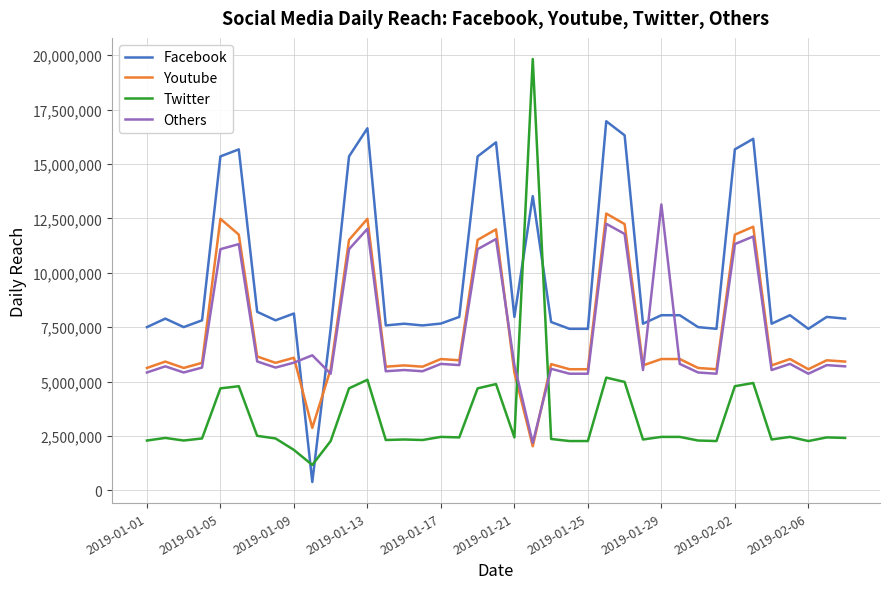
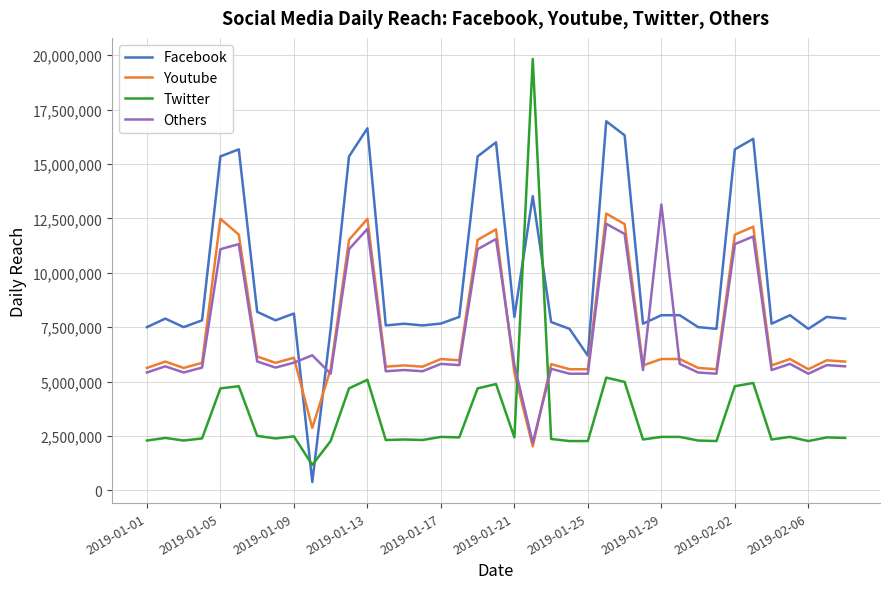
Twitter, 2019-01-09: 1,900,000 -> 2,500,000
Facebook, 2019-01-25: 7,400,000 -> 6,200,000
